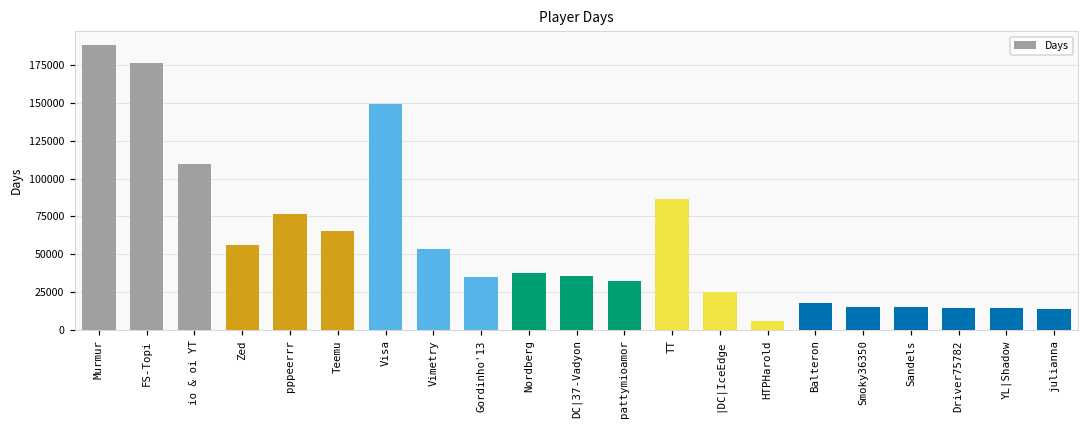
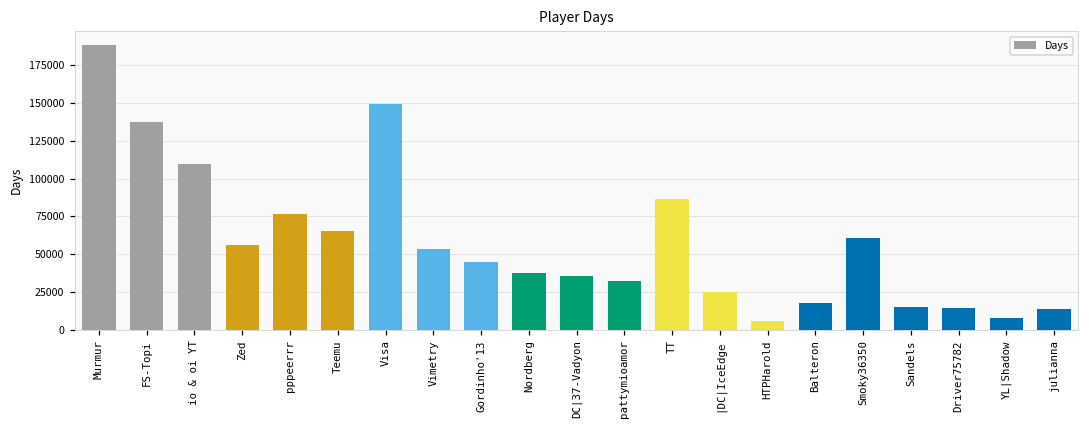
FS-Topi: 177000 -> 138000
Gordinho'13: 35000 -> 45000
Smoky36350: 15000 -> 61000
YL|Shadow: 14000 -> 8000
